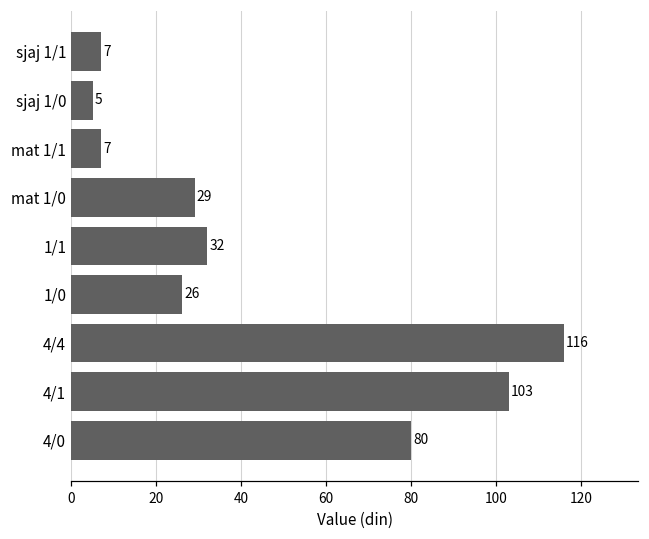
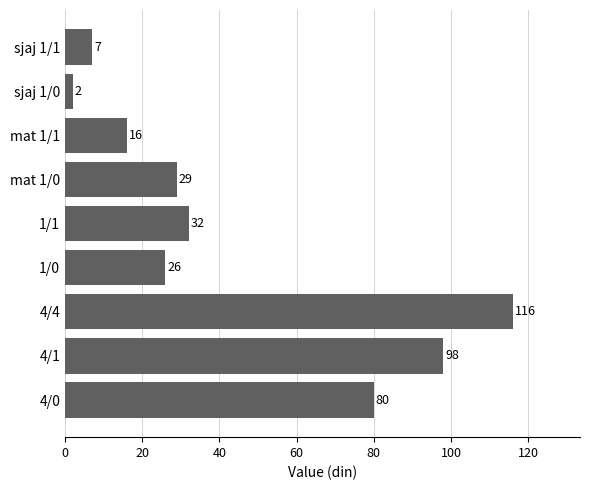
sjaj 1/0: 5 -> 2
mat 1/1: 7 -> 16
4/1: 103 -> 98
